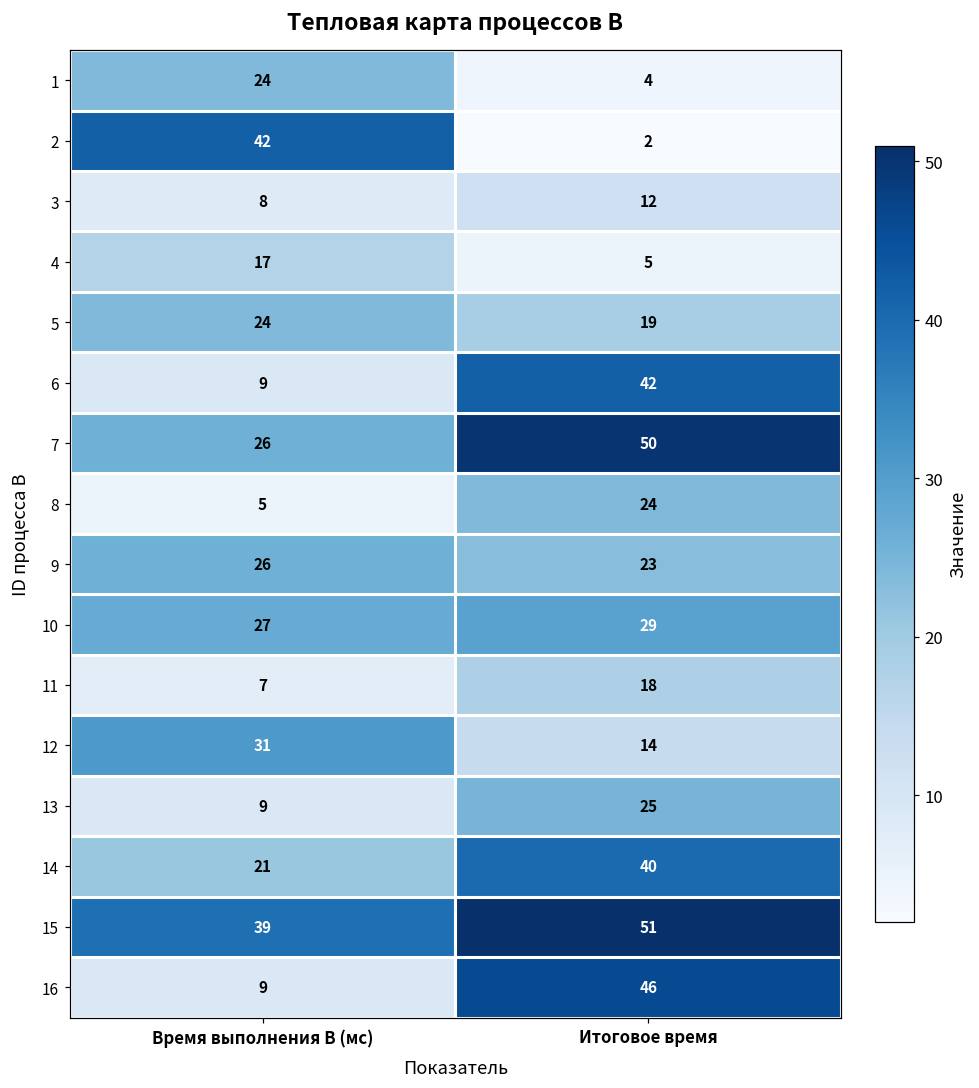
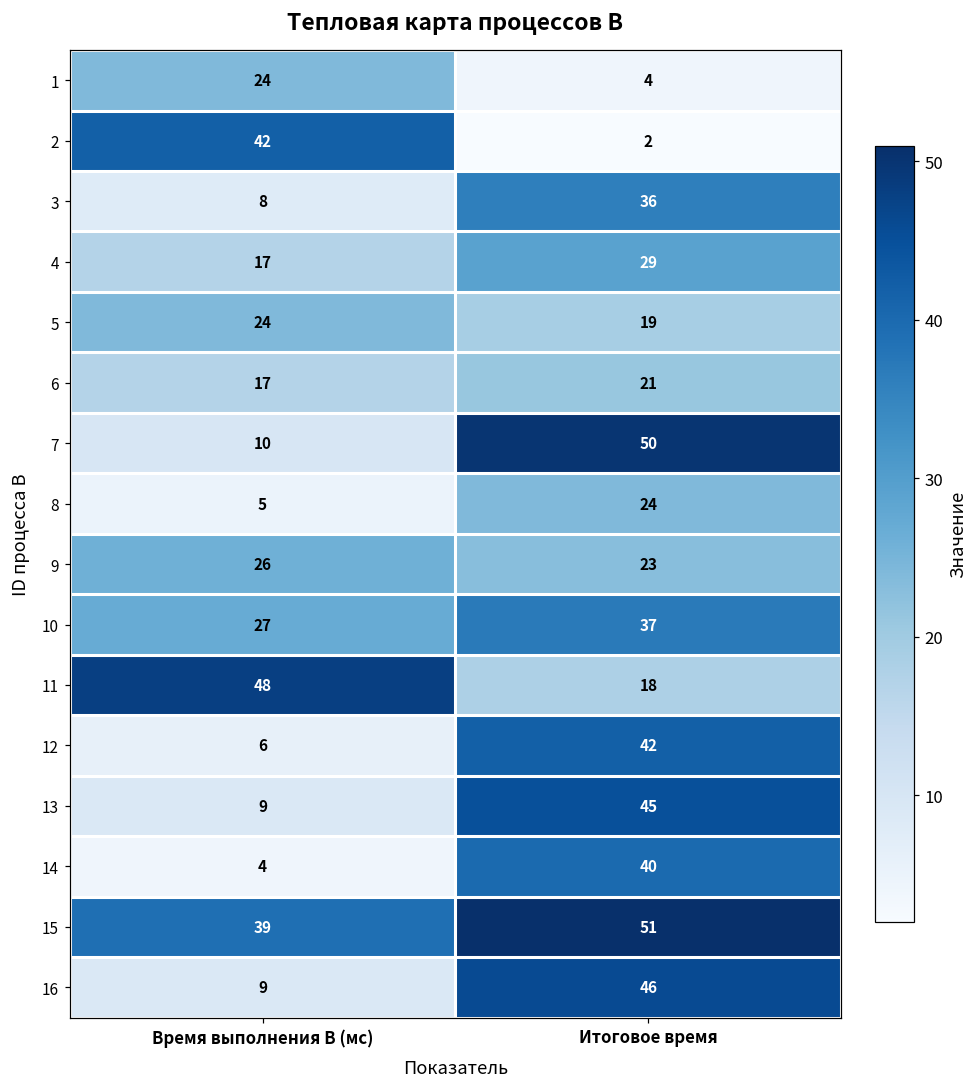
3, Итоговое время: 12 -> 36
4, Итоговое время: 5 -> 29
6, Время выполнения B (мс): 9 -> 17
6, Итоговое время: 42 -> 21
7, Время выполнения B (мс): 26 -> 10
10, Итоговое время: 29 -> 37
11, Время выполнения B (мс): 7 -> 48
12, Время выполнения B (мс): 31 -> 6
12, Итоговое время: 14 -> 42
13, Итоговое время: 25 -> 45
14, Время выполнения B (мс): 21 -> 4
